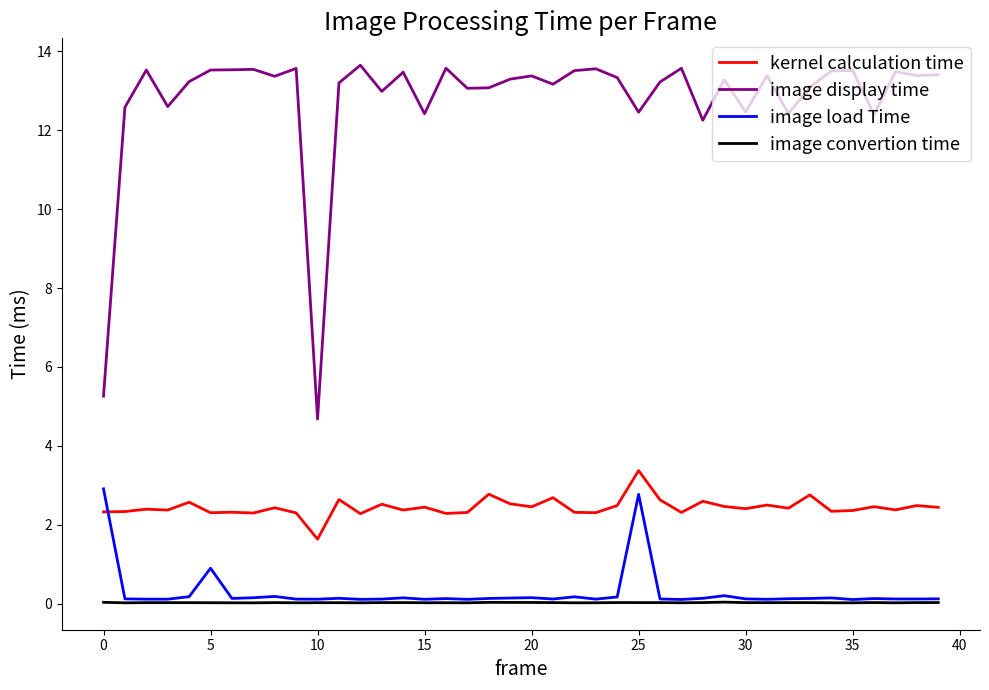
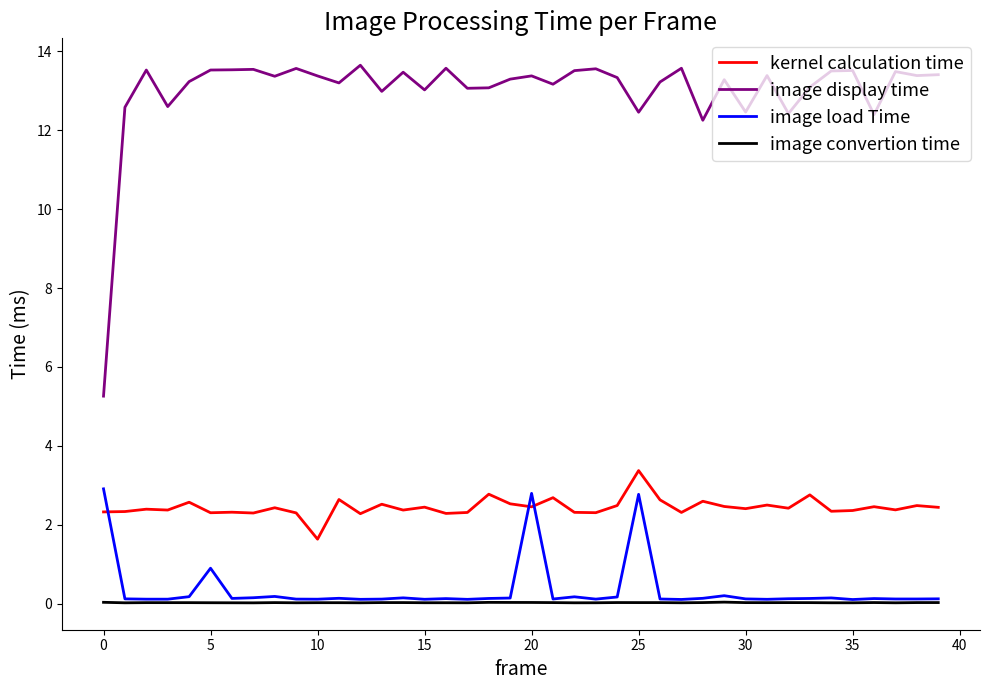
image display time, 10: 4.7 -> 13.4
image display time, 15: 12.4 -> 13.0
image load Time, 20: 0.2 -> 2.8
